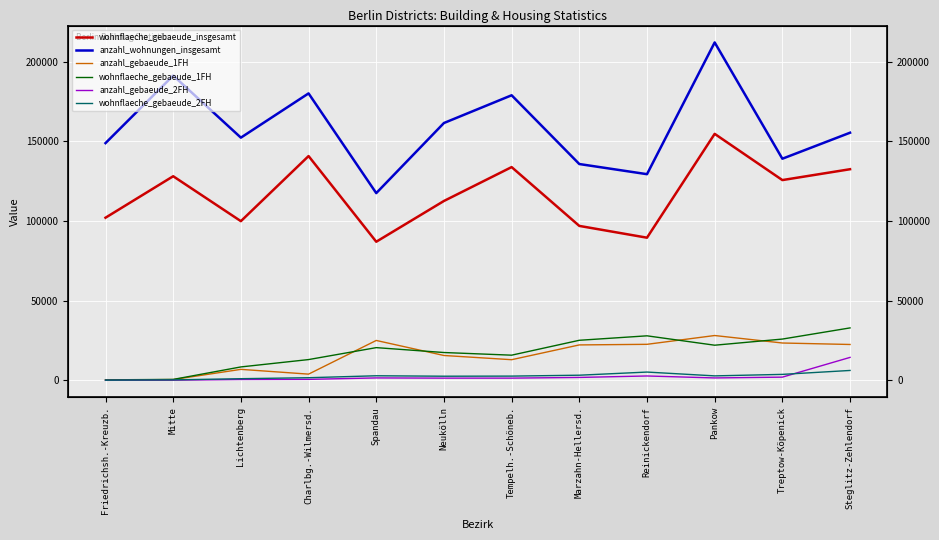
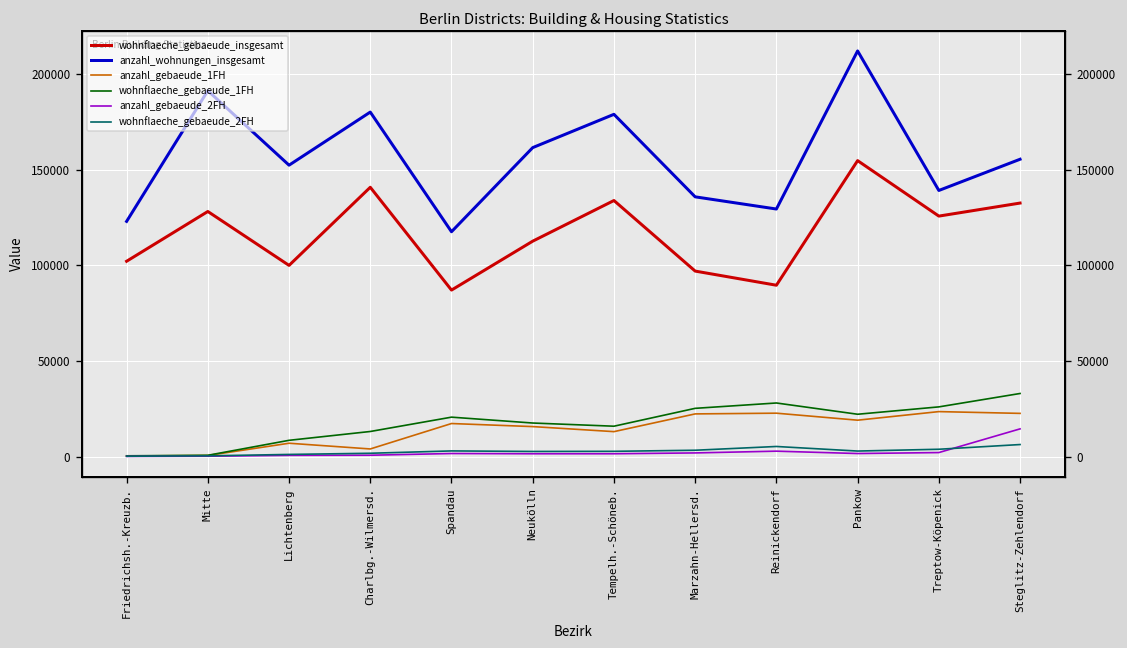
anzahl_wohnungen_insgesamt, Friedrichsh.-Kreuzb.: 149000 -> 123000
anzahl_gebaeude_1FH, Spandau: 25000 -> 17000
anzahl_gebaeude_1FH, Pankow: 28000 -> 19000
